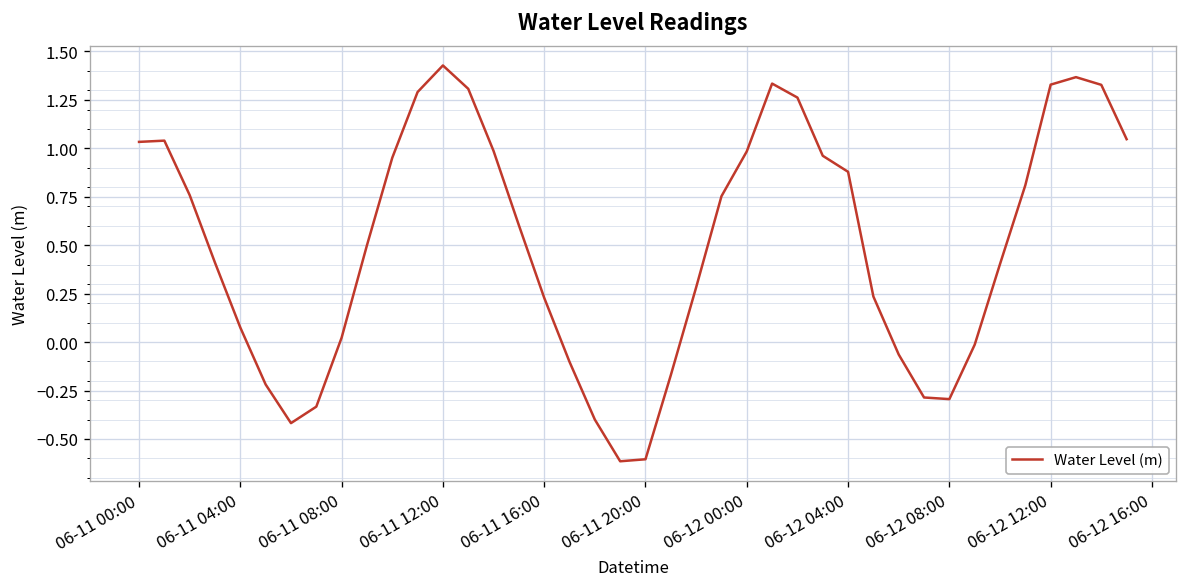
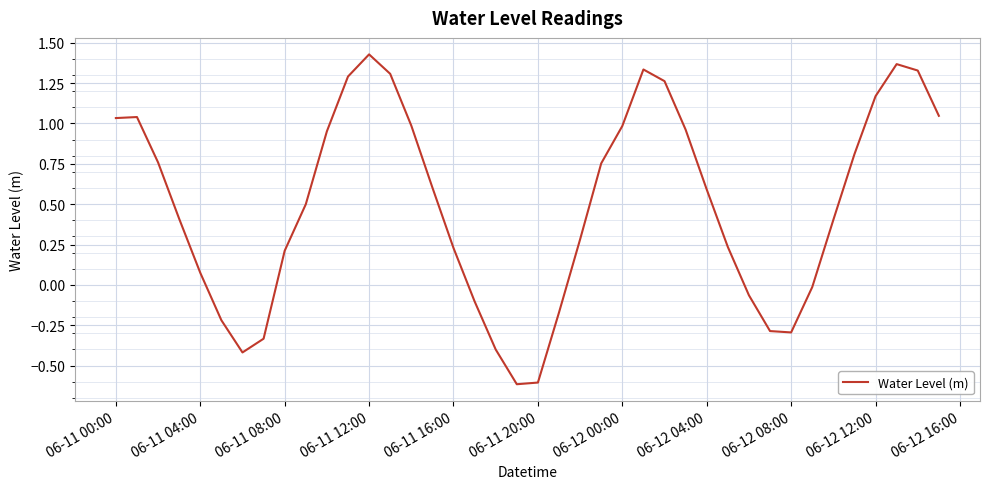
06-11 08:00: 0.02 -> 0.21
06-12 04:00: 0.88 -> 0.59
06-12 12:00: 1.33 -> 1.17
